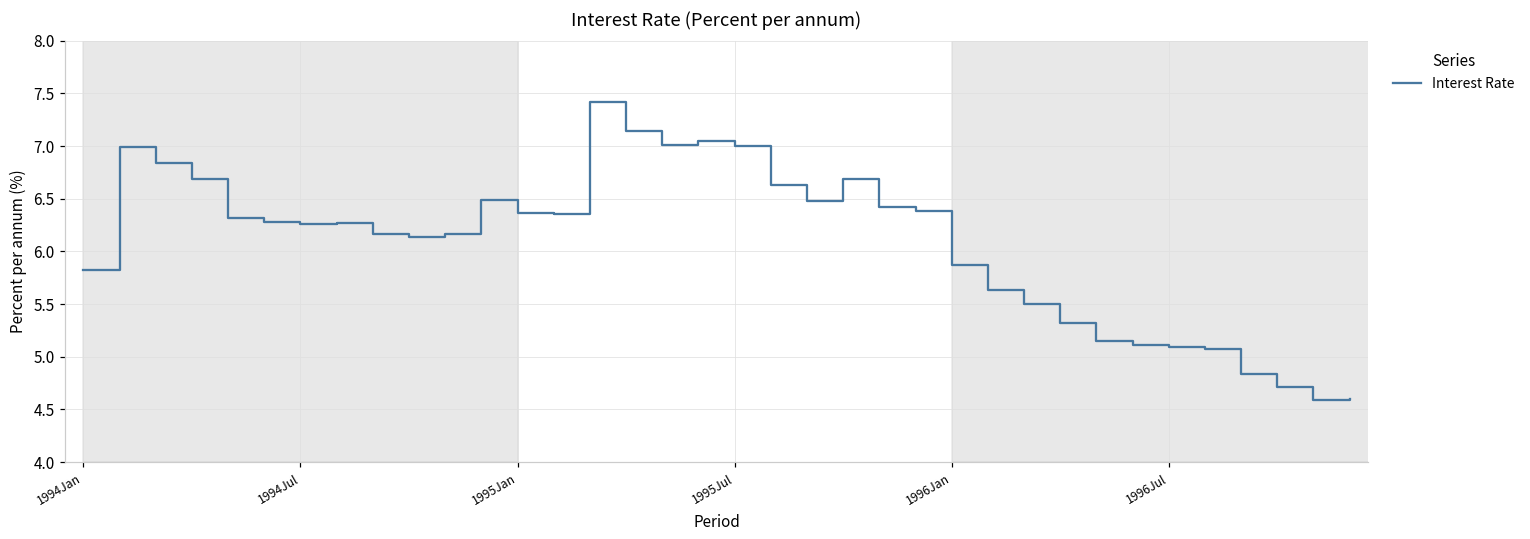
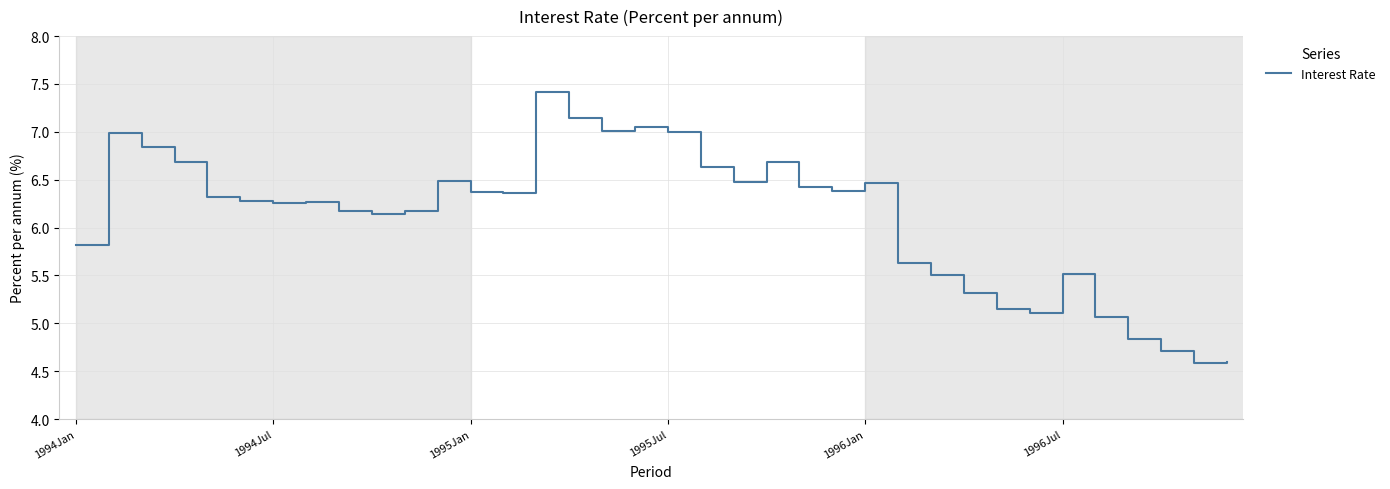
1996Jan: 5.9 -> 6.5
1996Jul: 5.1 -> 5.5
